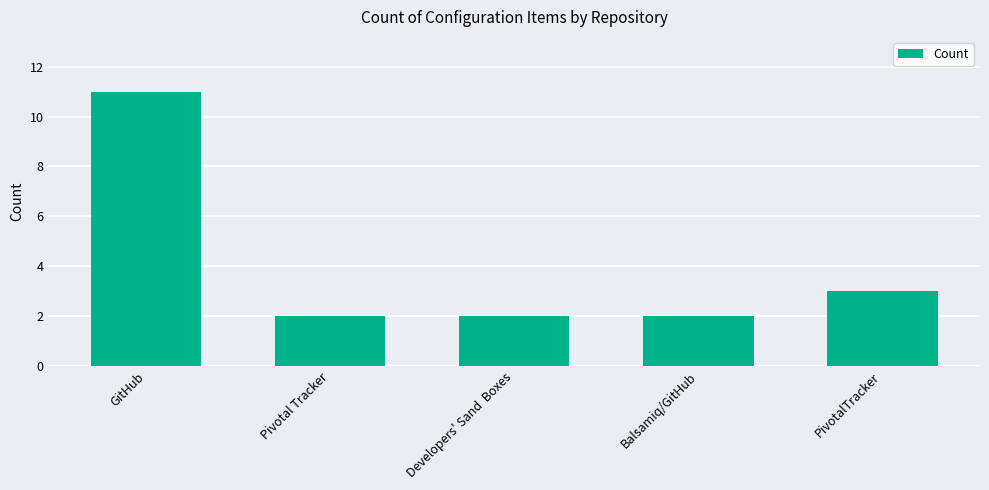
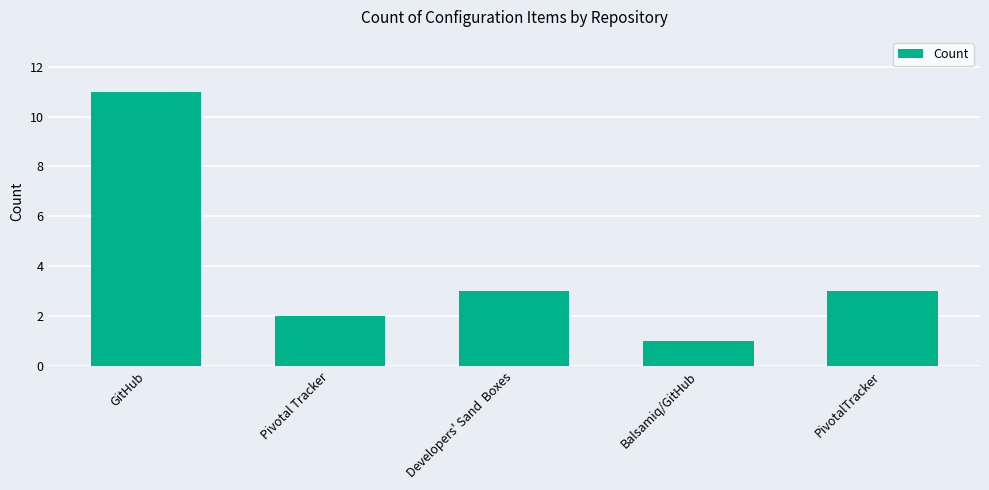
Developers' Sand Boxes: 2 -> 3
Balsamiq/GitHub: 2 -> 1
